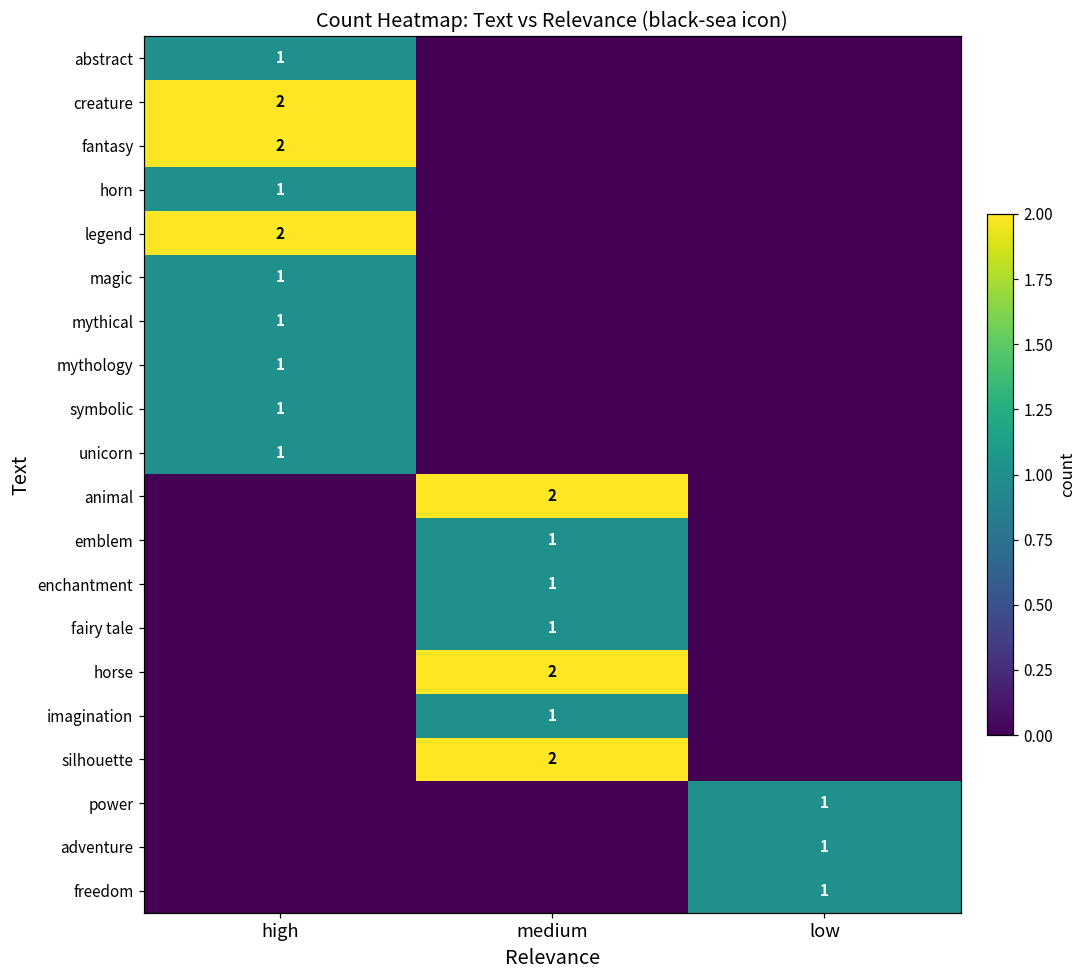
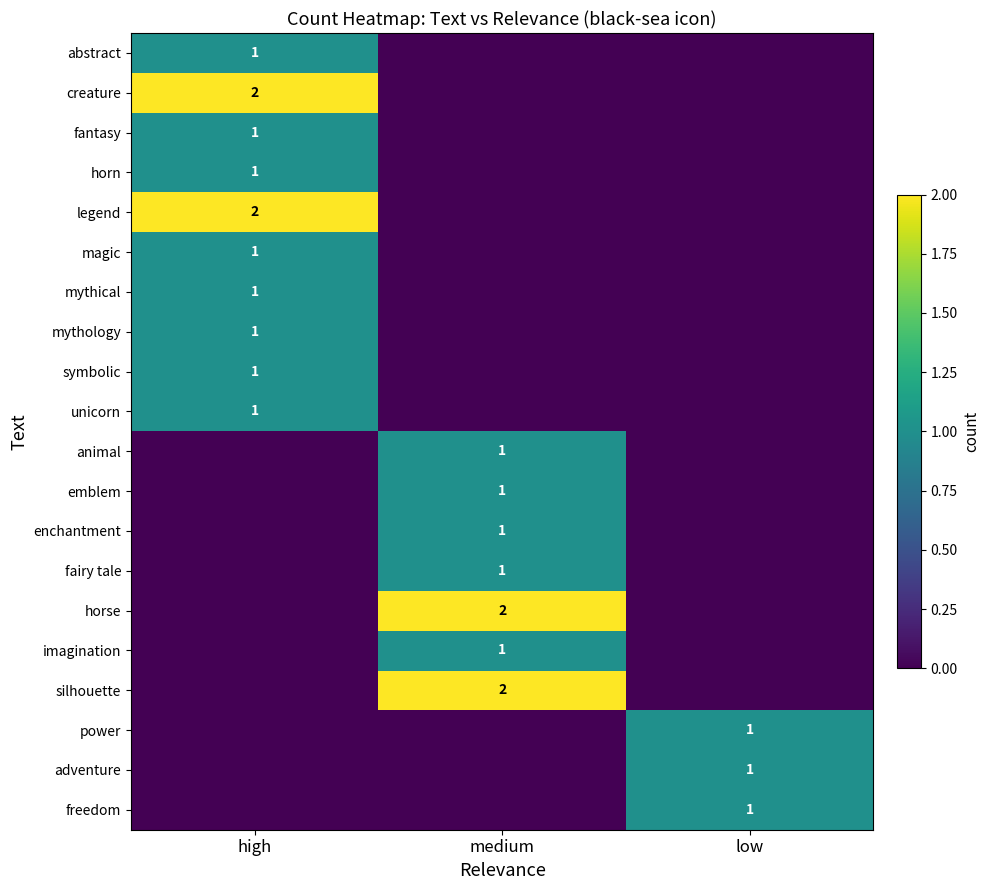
fantasy, high: 2 -> 1
animal, medium: 2 -> 1
